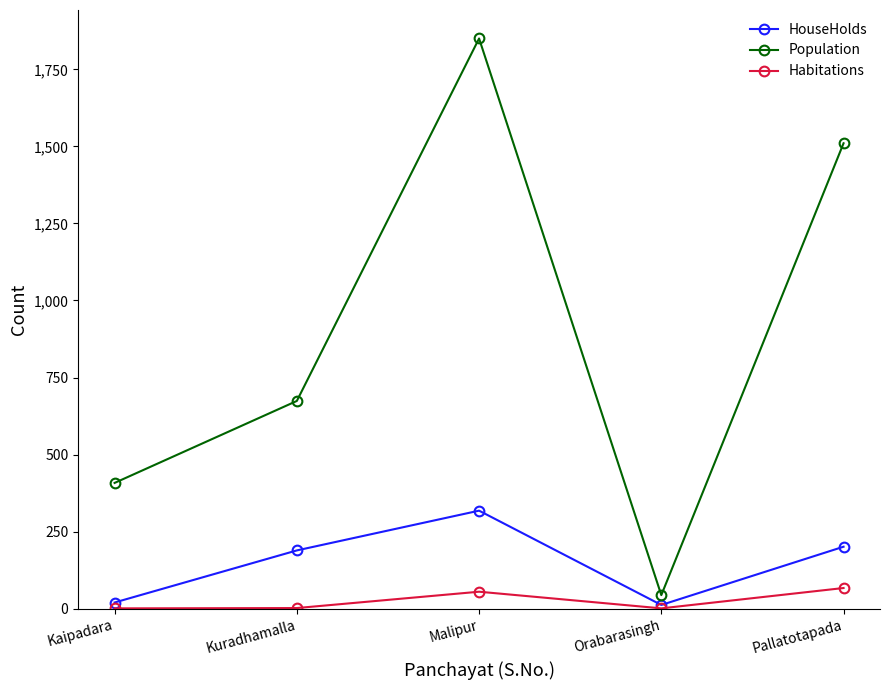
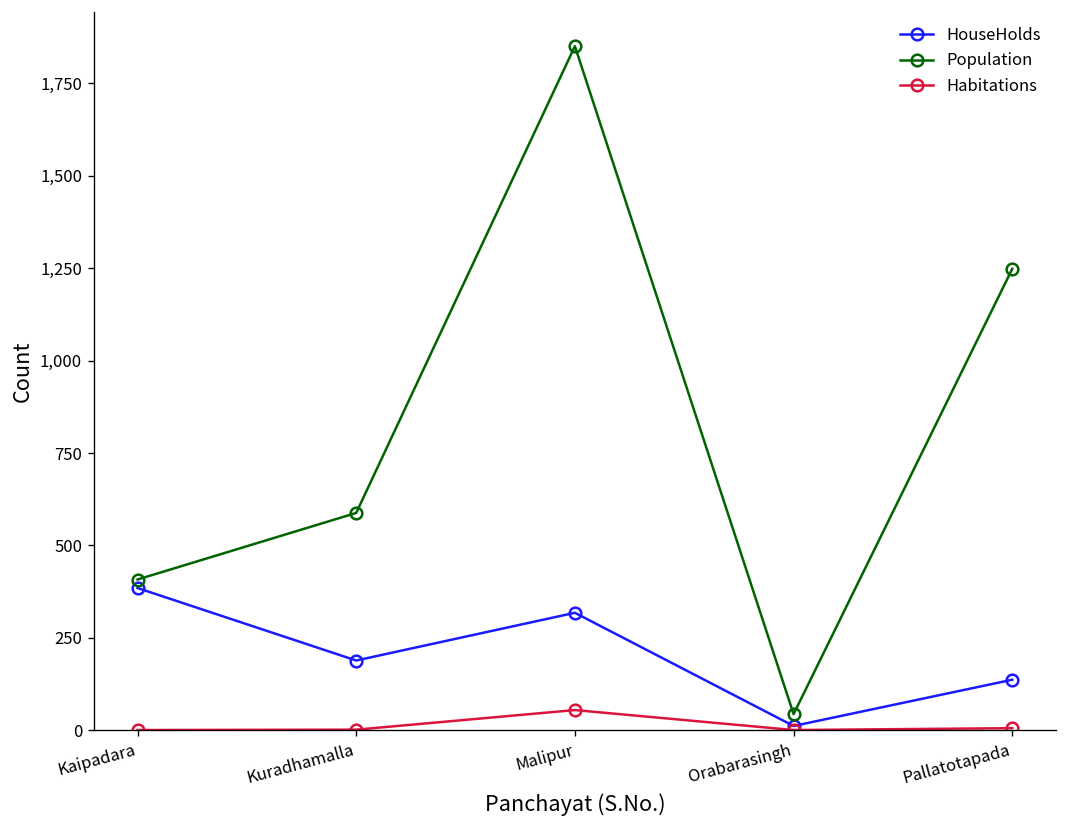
HouseHolds, Kaipadara: 20 -> 390
Population, Kuradhamalla: 670 -> 590
HouseHolds, Pallatotapada: 200 -> 140
Population, Pallatotapada: 1,510 -> 1,250
Habitations, Pallatotapada: 70 -> 10
